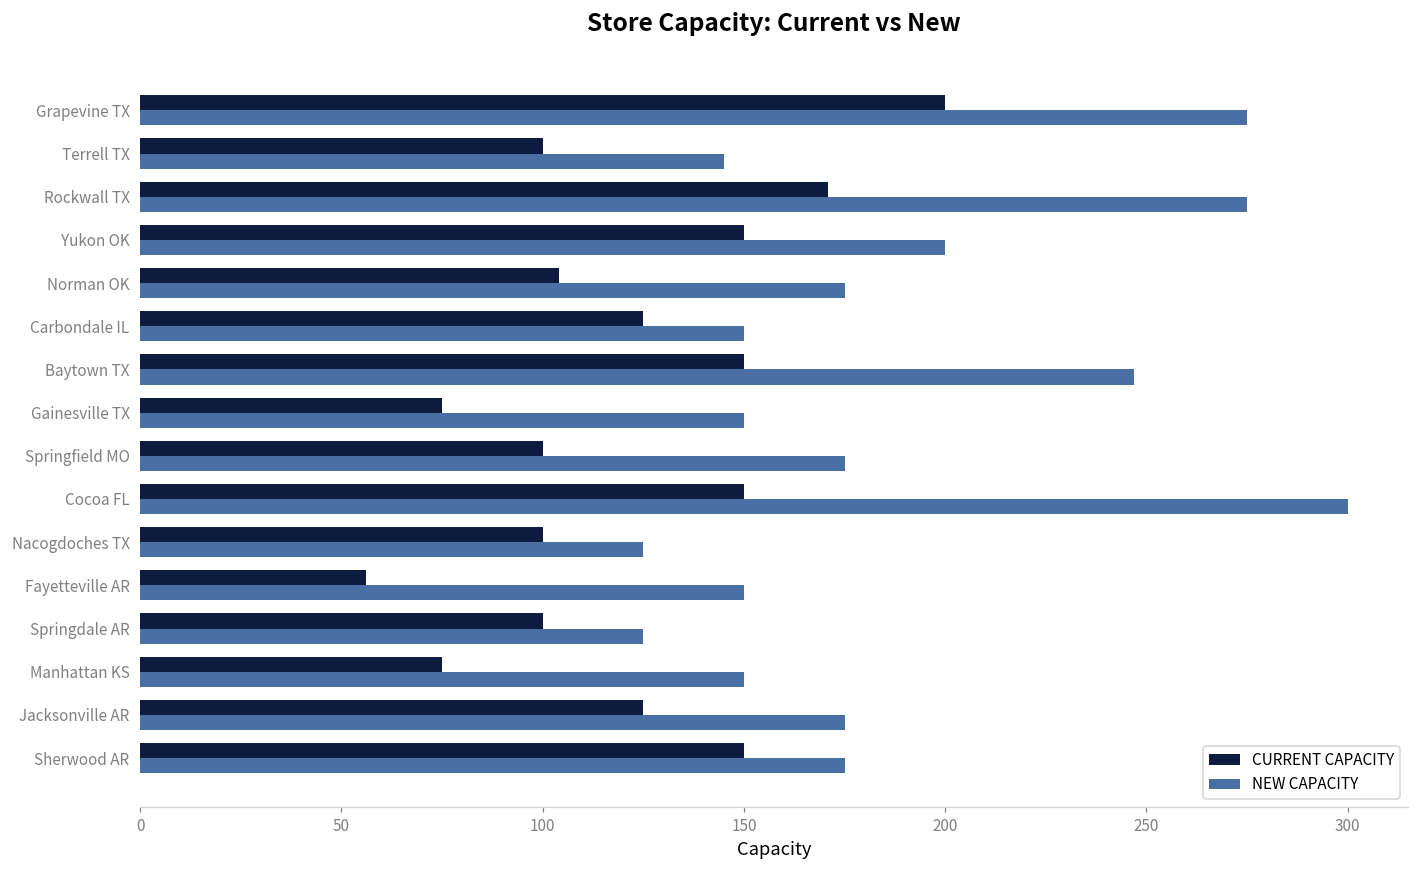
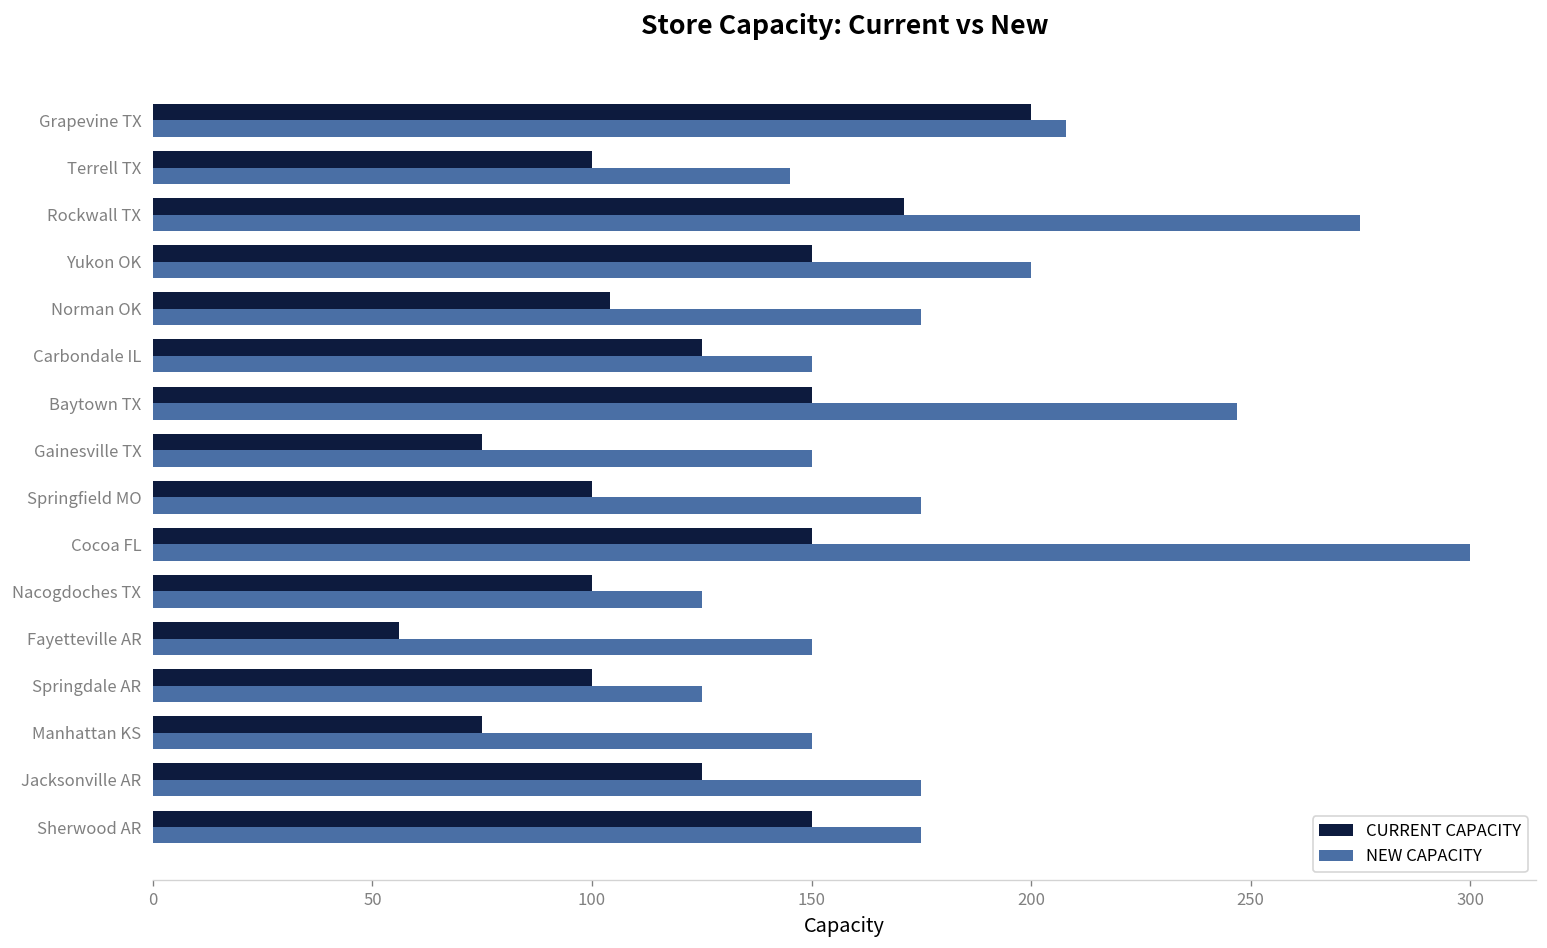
NEW CAPACITY, Grapevine TX: 275 -> 208
